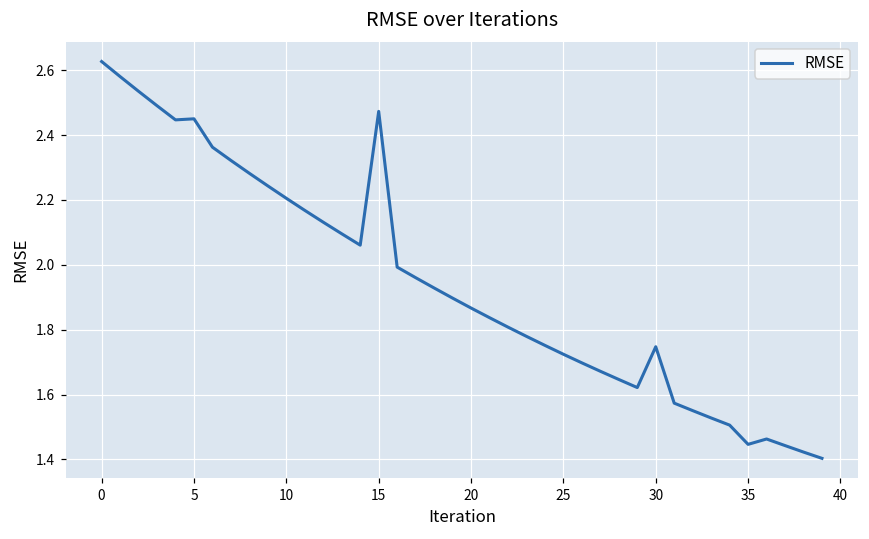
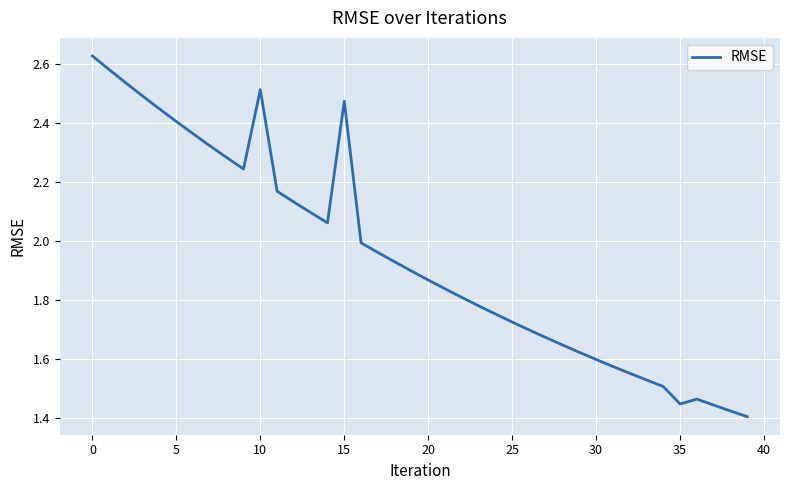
5: 2.45 -> 2.40
10: 2.20 -> 2.51
30: 1.75 -> 1.60
